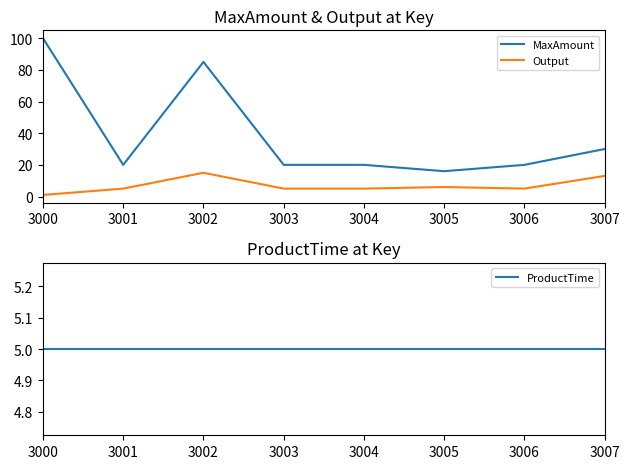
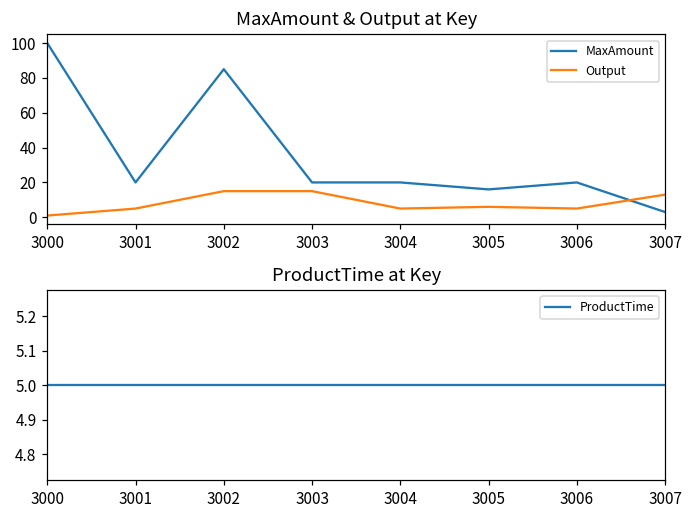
MaxAmount & Output at Key, Output, 3003: 5 -> 15
MaxAmount & Output at Key, MaxAmount, 3007: 30 -> 3
